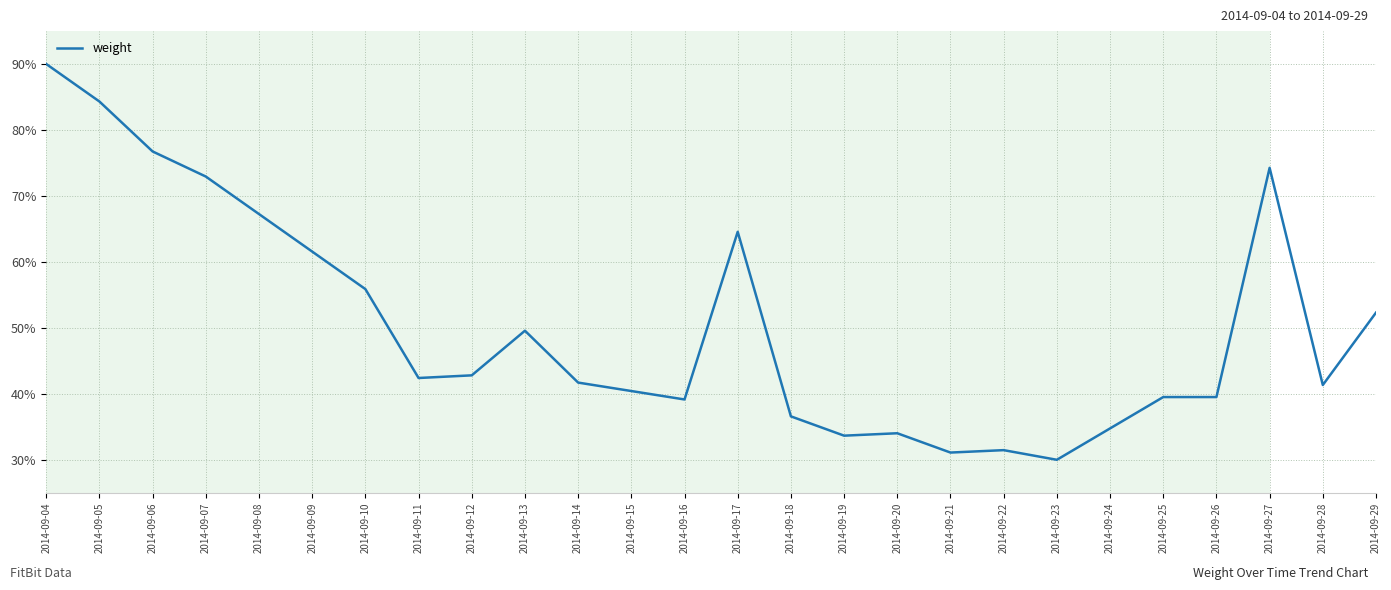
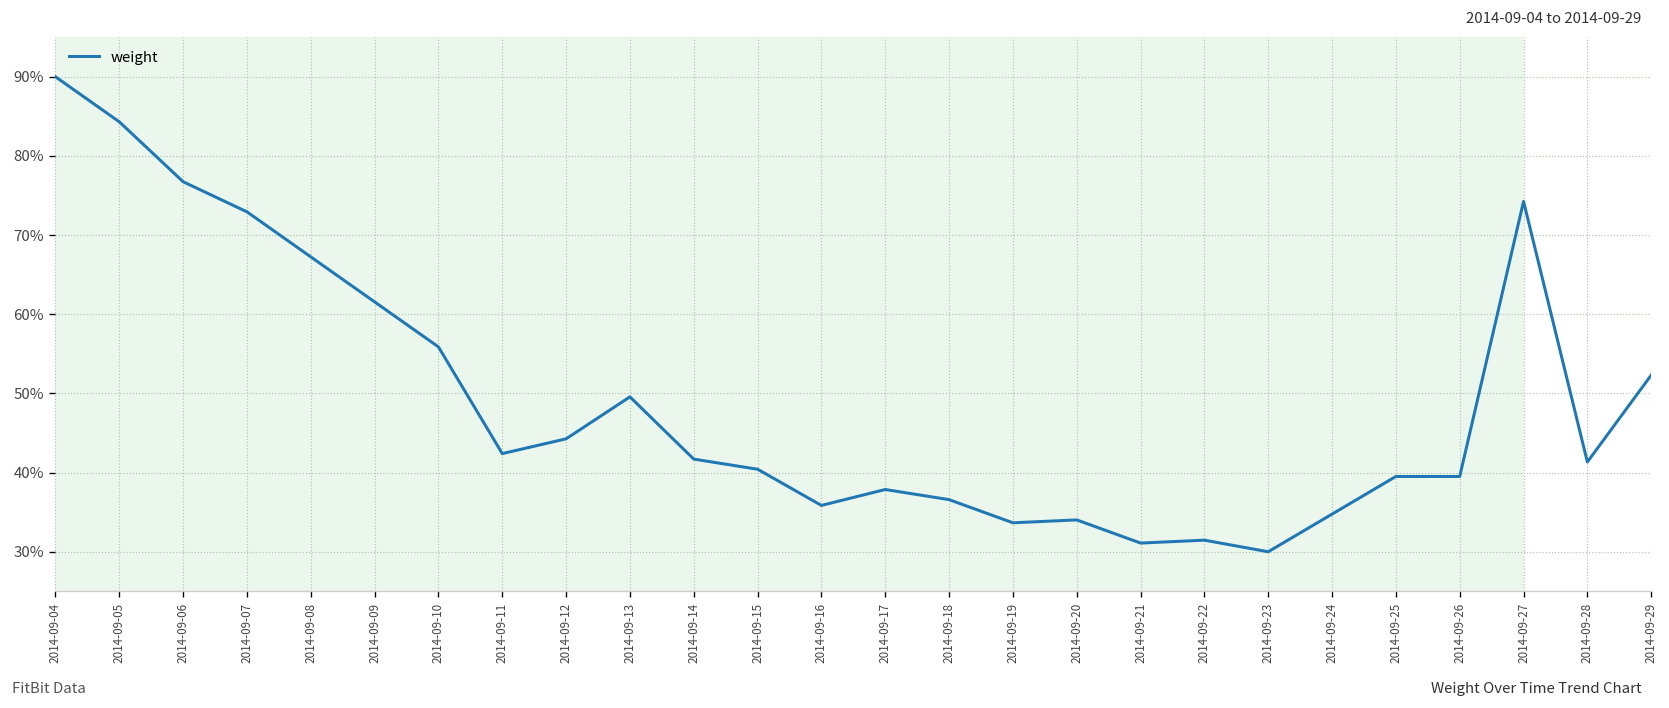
2014-09-12: 43% -> 44%
2014-09-16: 39% -> 36%
2014-09-17: 65% -> 38%
